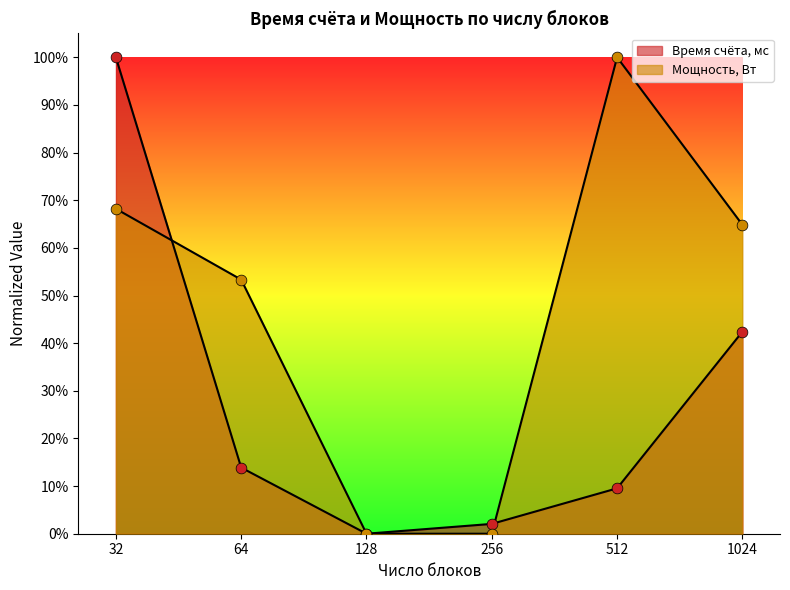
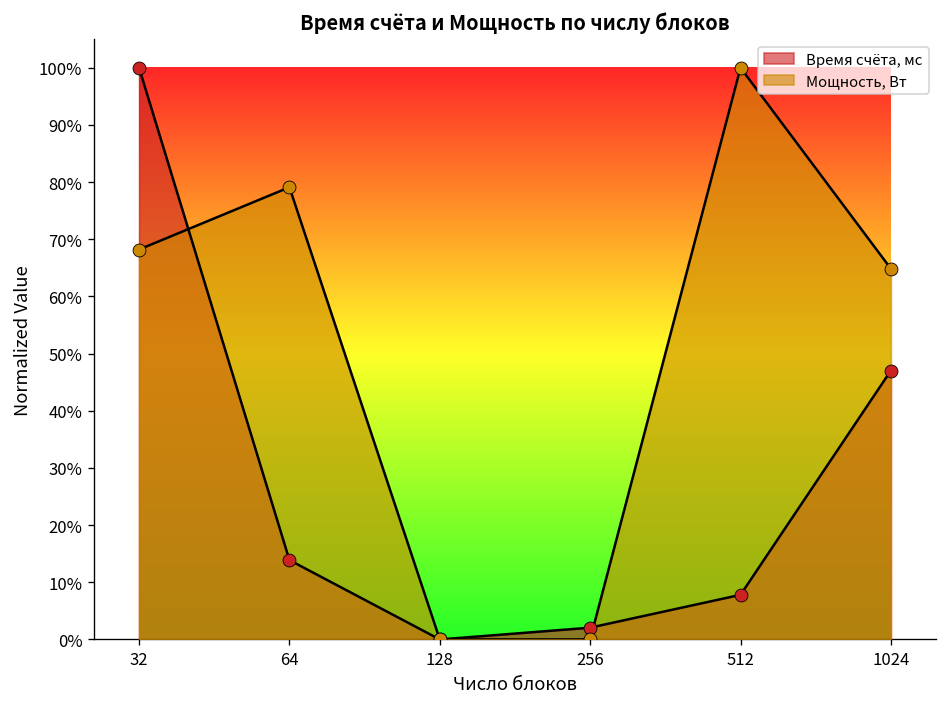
Мощность, Вт, 64: 53% -> 79%
Время счёта, мс, 512: 10% -> 8%
Время счёта, мс, 1024: 42% -> 47%
